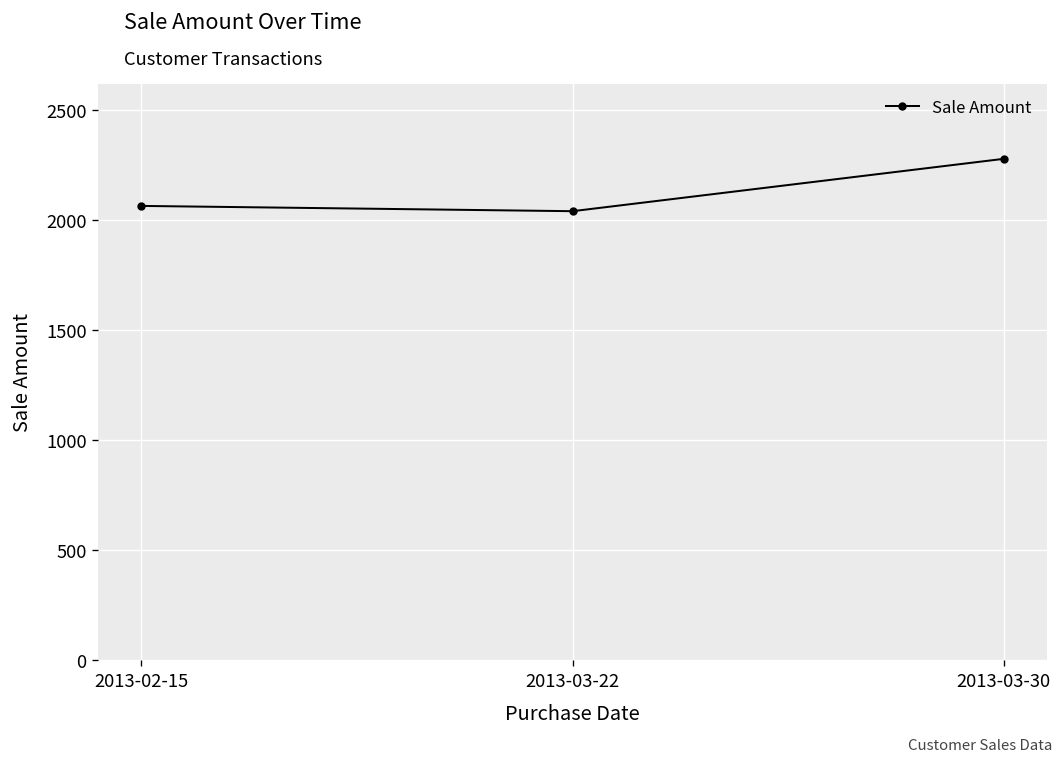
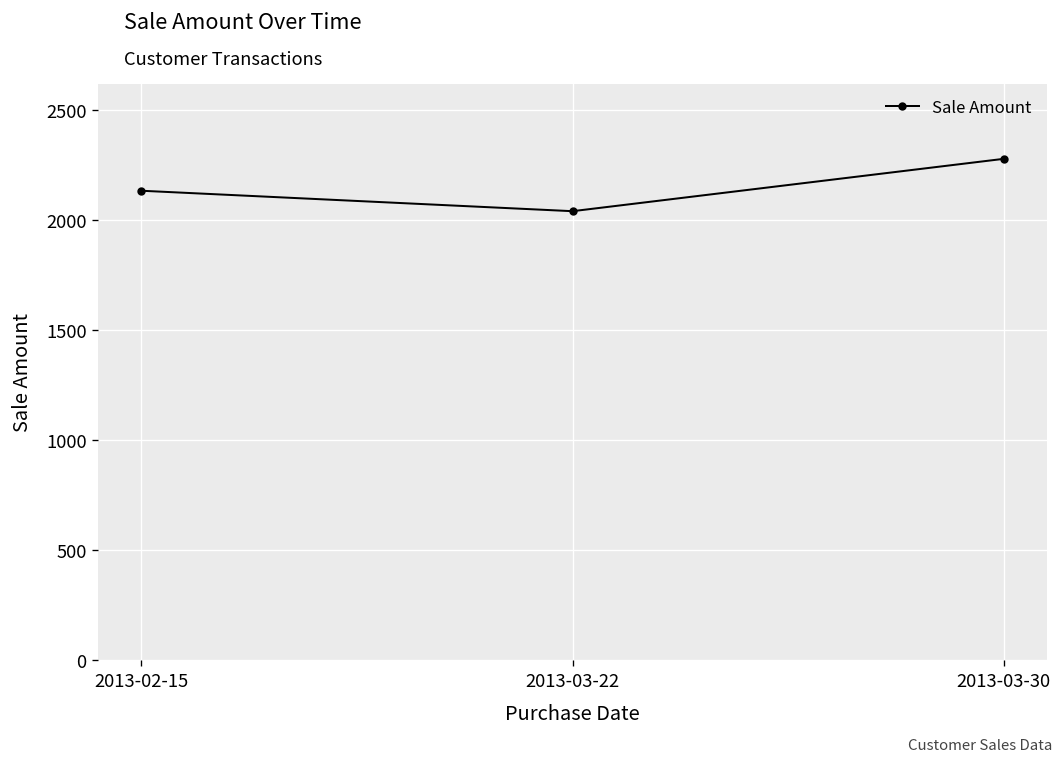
2013-02-15: 2070 -> 2140
